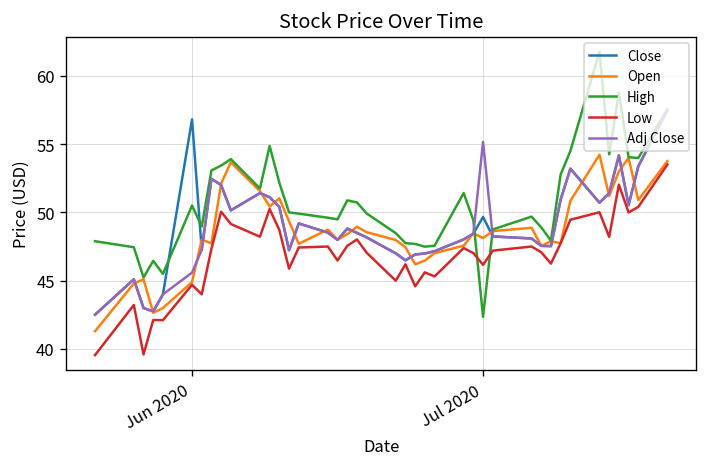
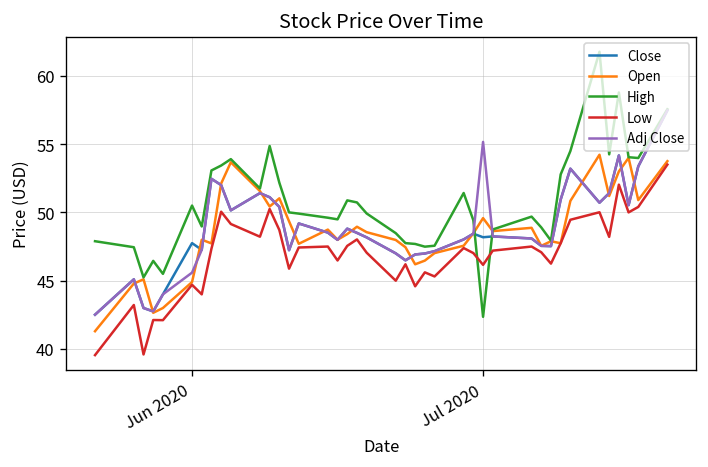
Close, Jun 2020: 56.8 -> 47.8
Close, Jul 2020: 49.7 -> 48.2
Open, Jul 2020: 48.1 -> 49.6
